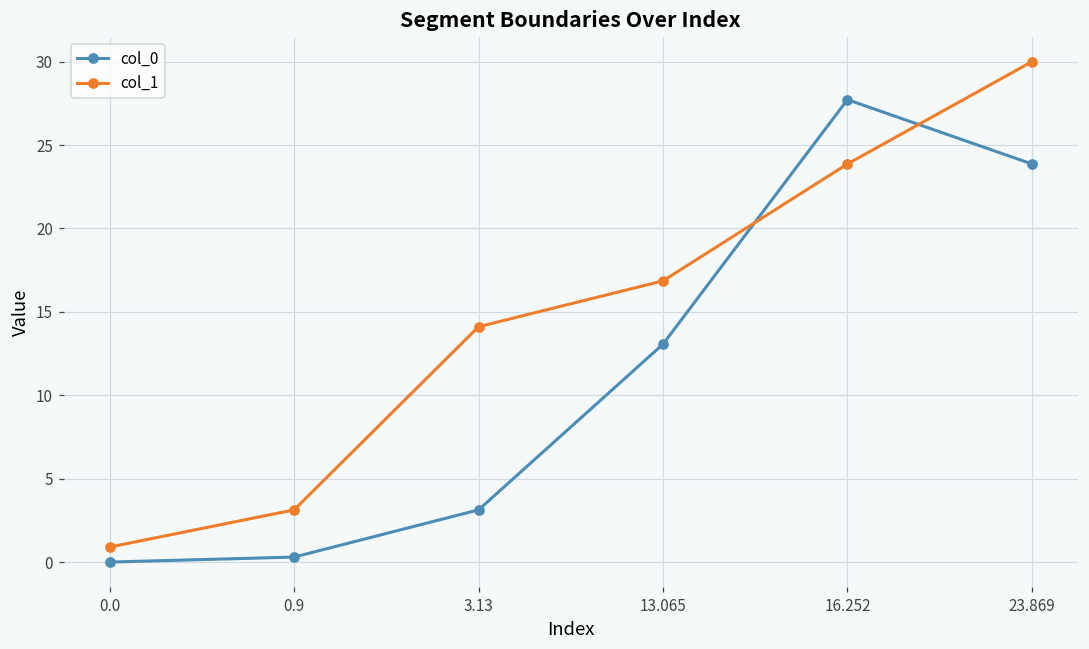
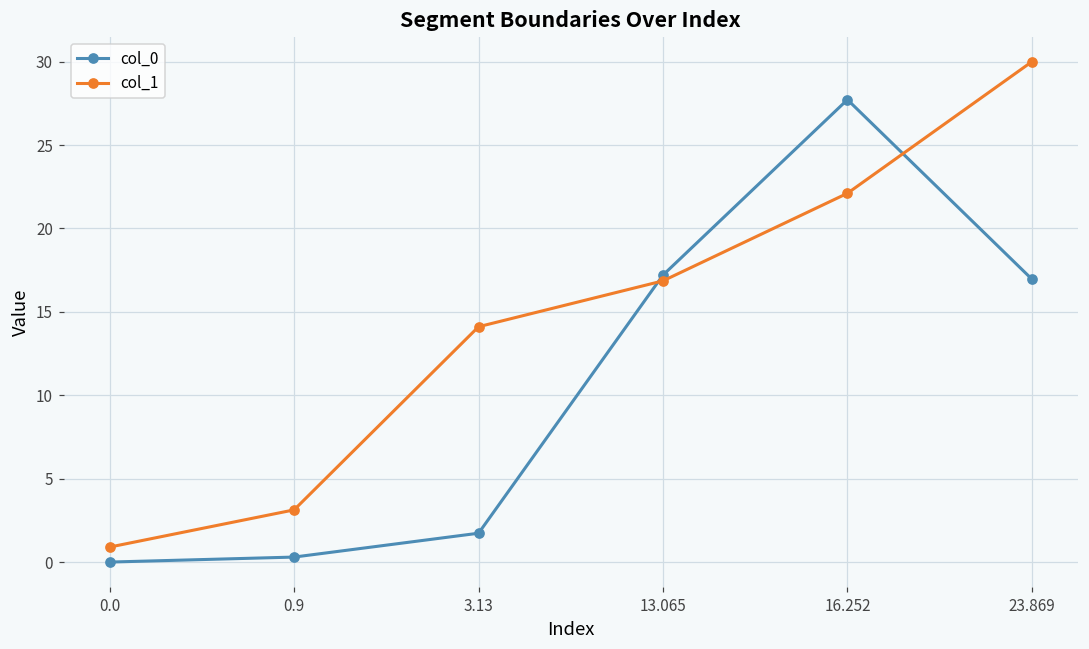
col_0, 3.13: 3.1 -> 1.7
col_0, 13.065: 13.1 -> 17.2
col_1, 16.252: 23.9 -> 22.1
col_0, 23.869: 23.9 -> 17.0
